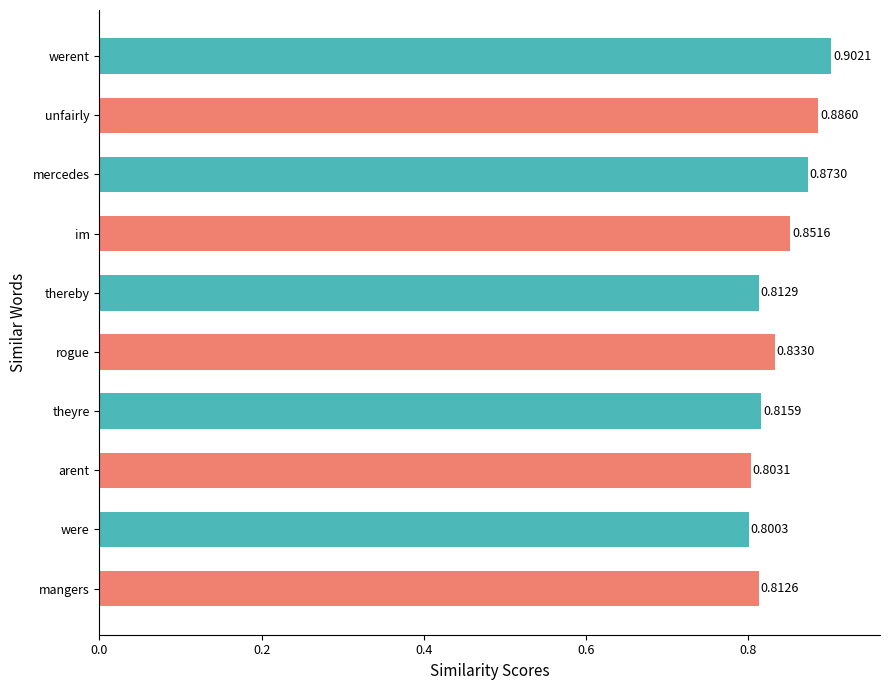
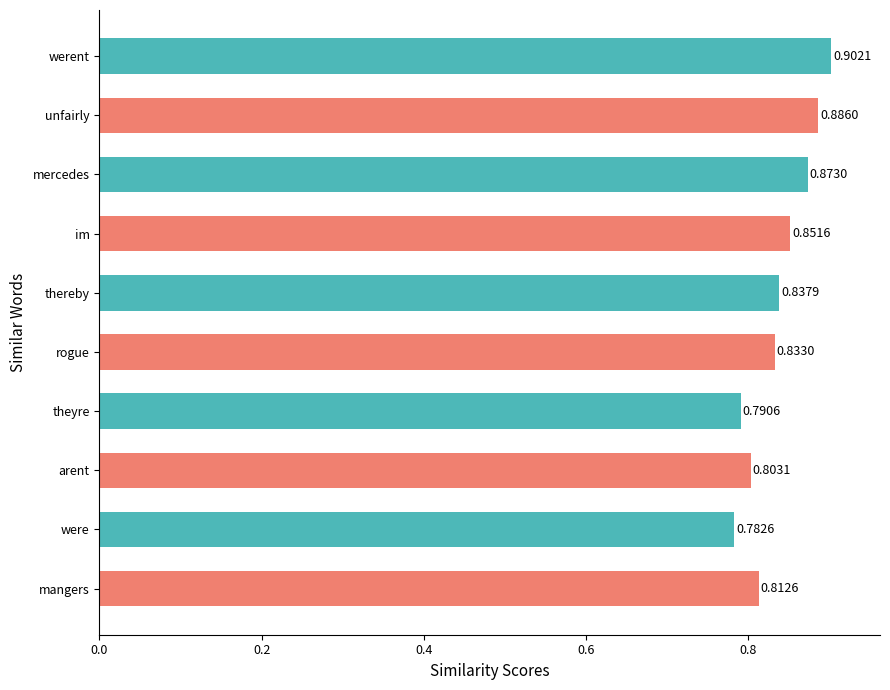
thereby: 0.8129 -> 0.8379
theyre: 0.8159 -> 0.7906
were: 0.8003 -> 0.7826
